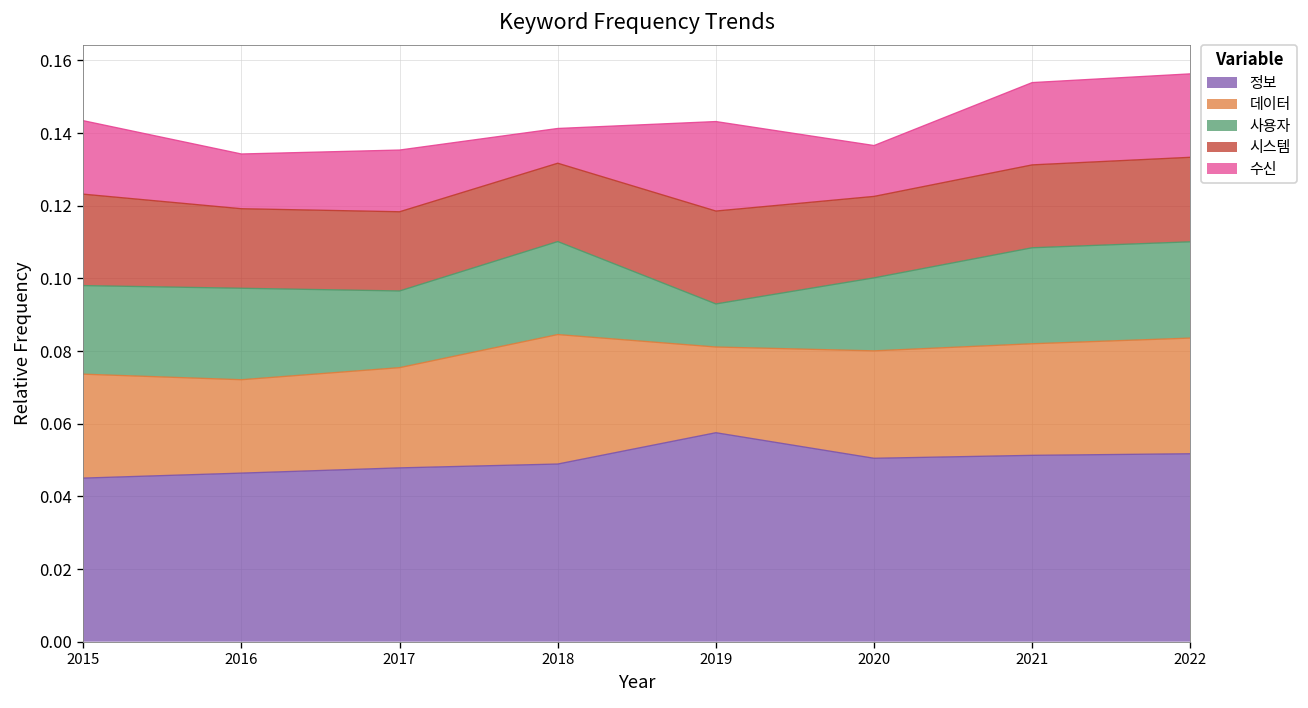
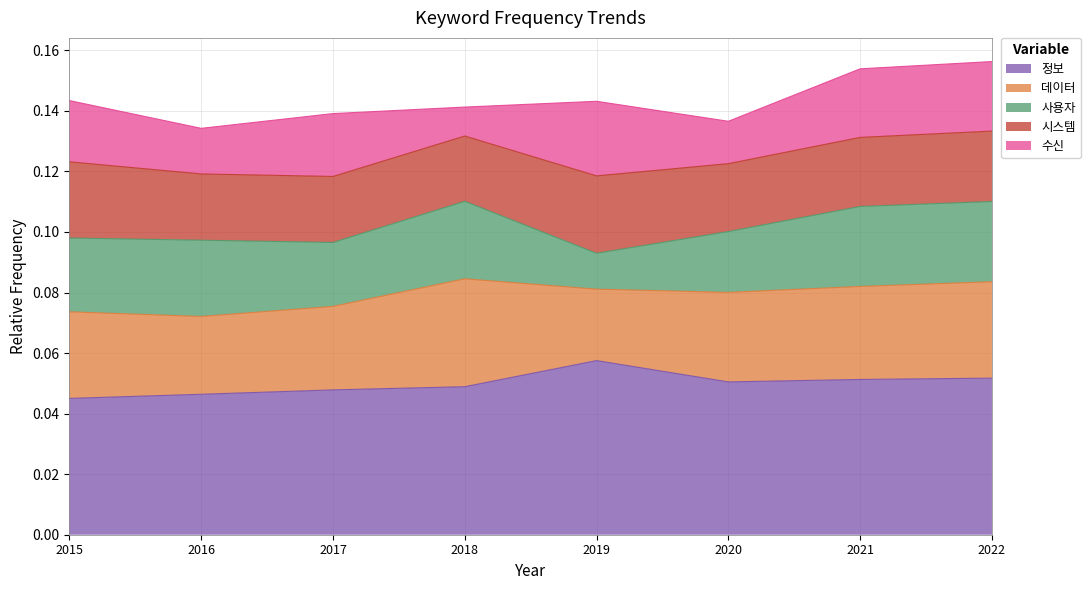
수신, 2017: 0.017 -> 0.021
